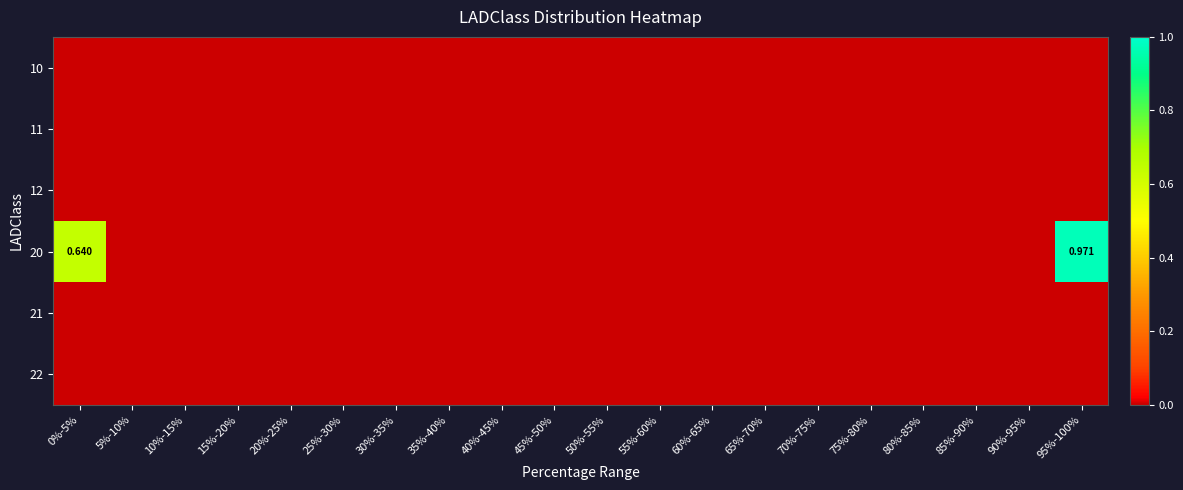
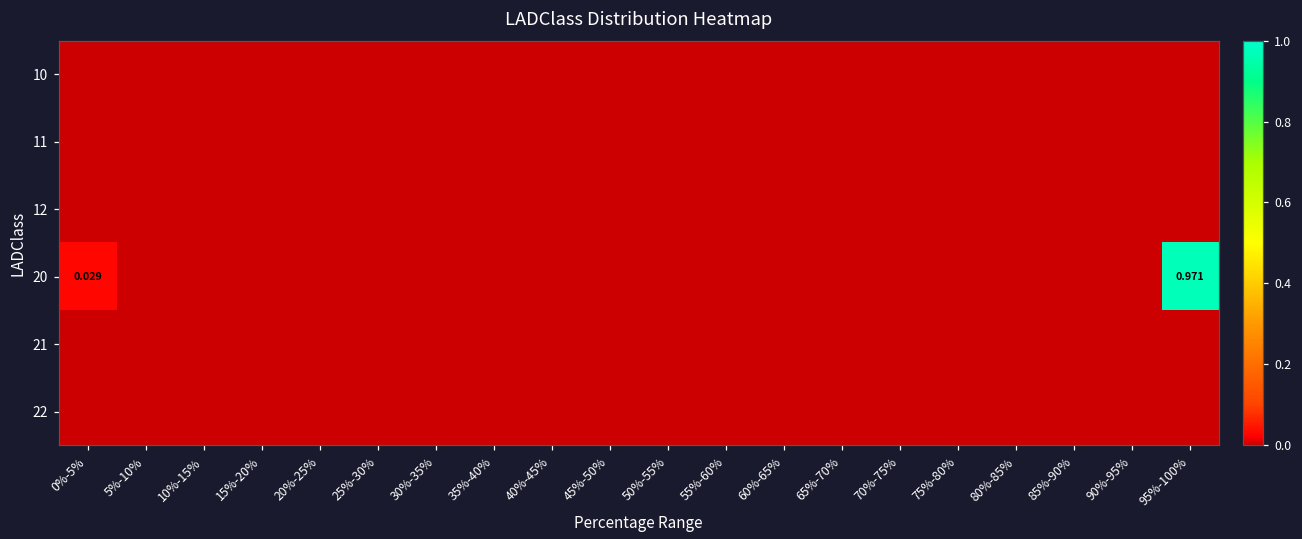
20, 0%-5%: 0.640 -> 0.029
